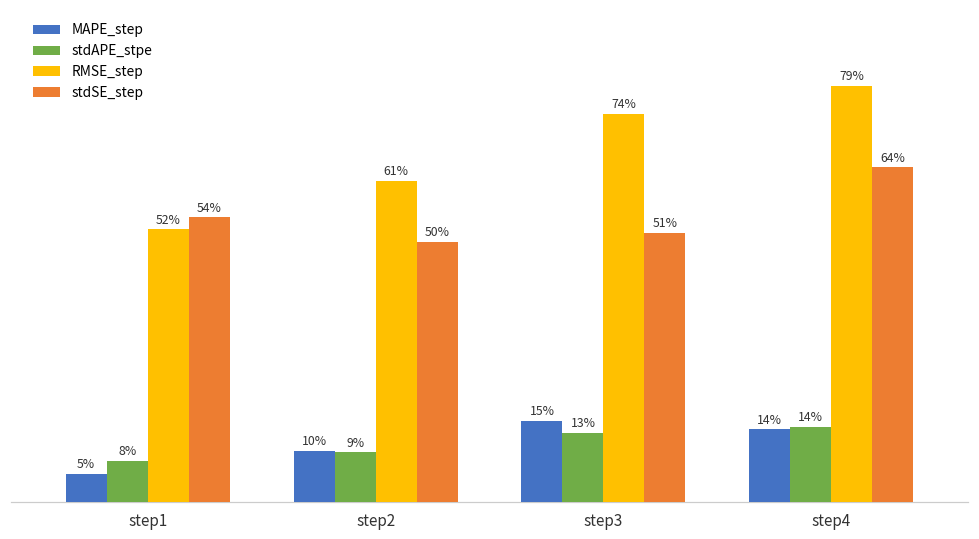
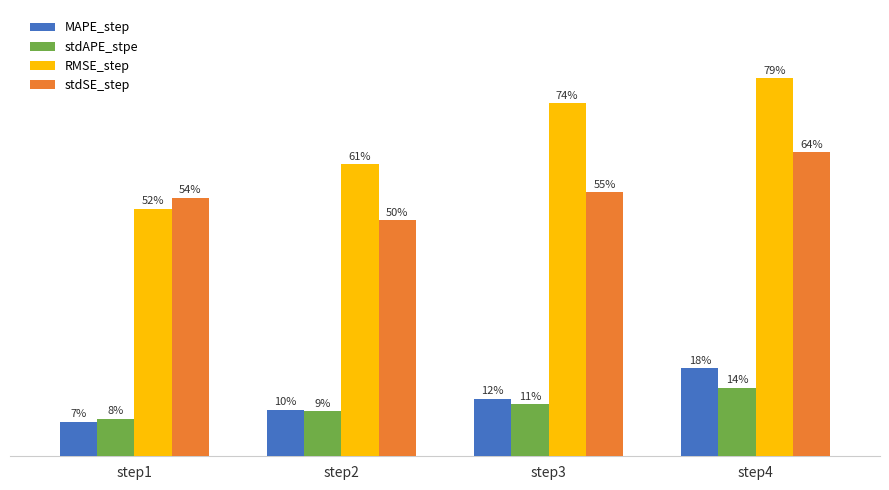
MAPE_step, step1: 5% -> 7%
MAPE_step, step3: 15% -> 12%
stdAPE_stpe, step3: 13% -> 11%
stdSE_step, step3: 51% -> 55%
MAPE_step, step4: 14% -> 18%
